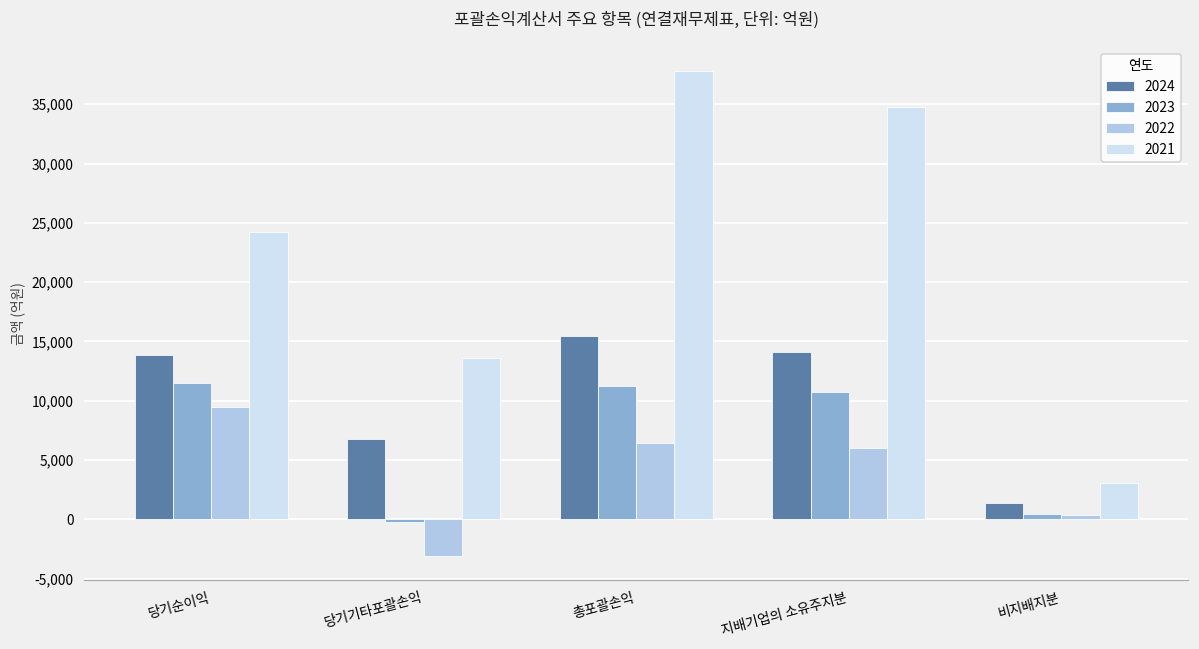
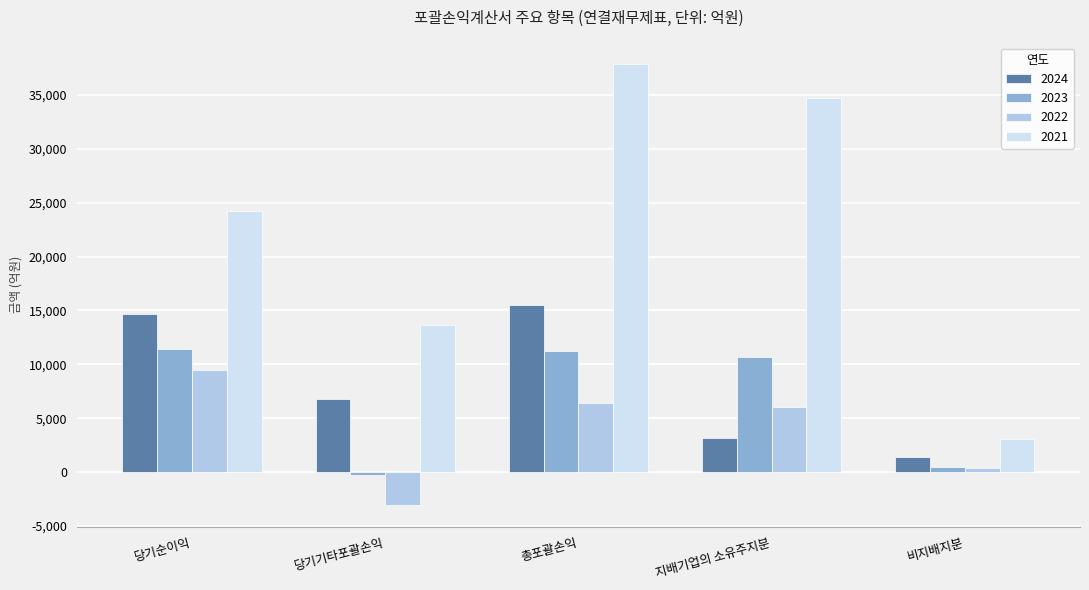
2024, 당기순이익: 13,900 -> 14,700
2024, 지배기업의 소유주지분: 14,100 -> 3,200
